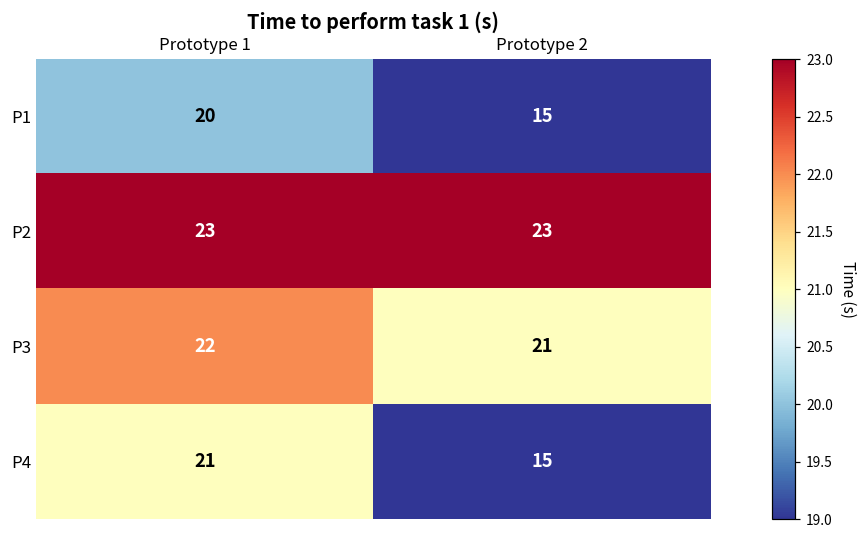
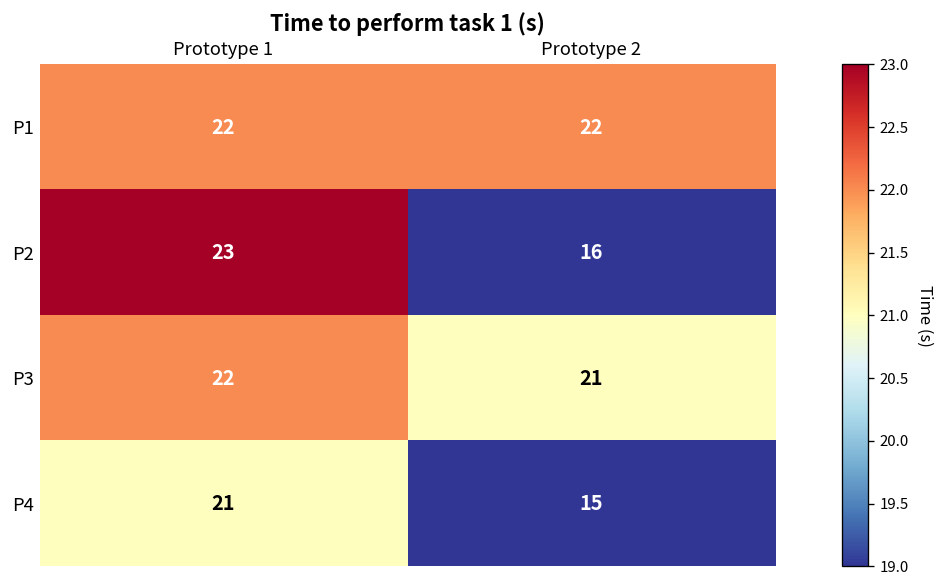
P1, Prototype 1: 20 -> 22
P1, Prototype 2: 15 -> 22
P2, Prototype 2: 23 -> 16
